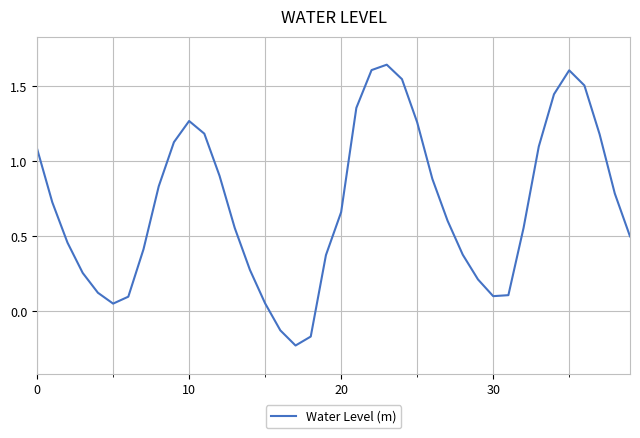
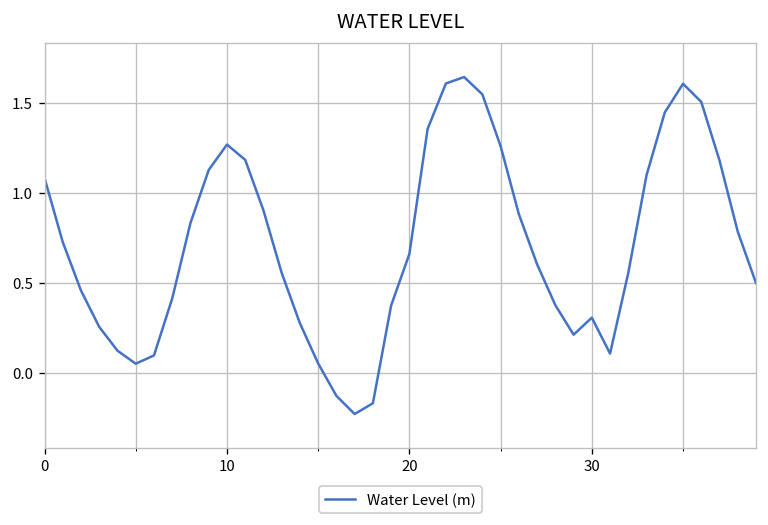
30: 0.10 -> 0.31
